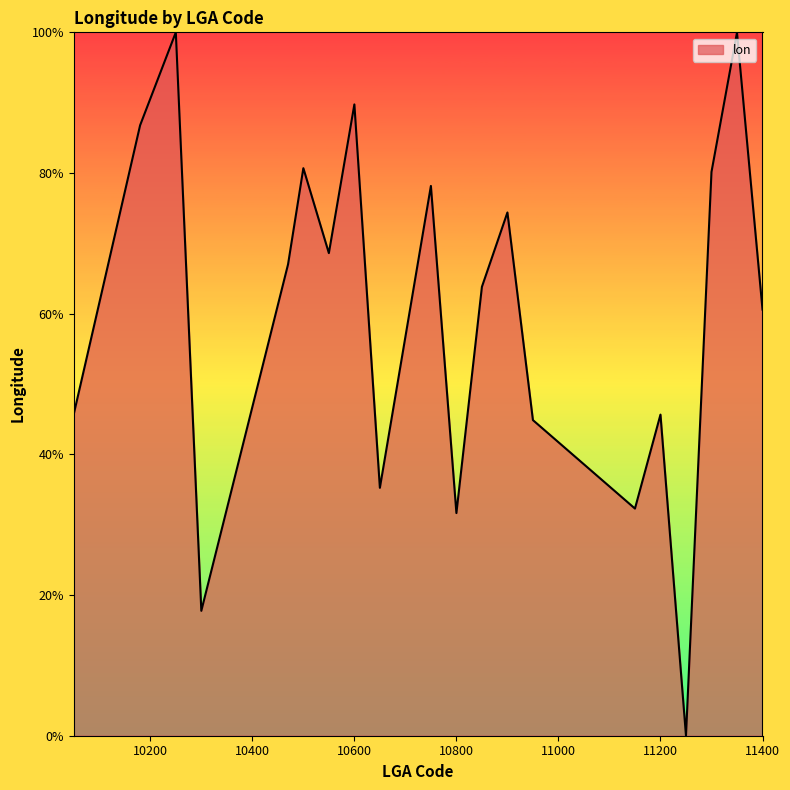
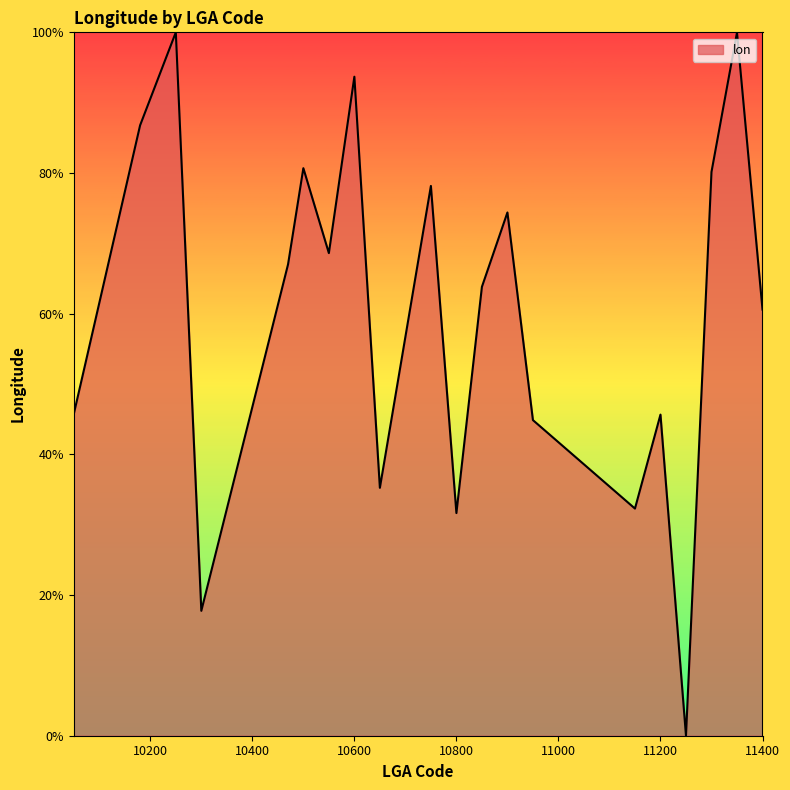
10600: 90% -> 94%
